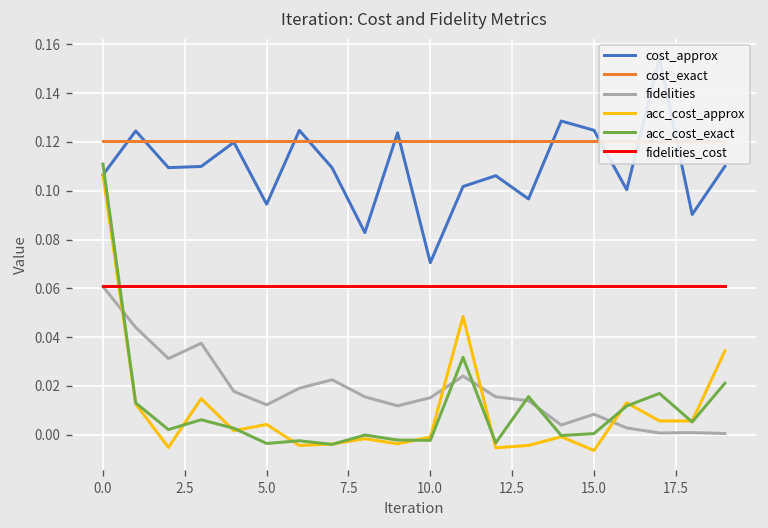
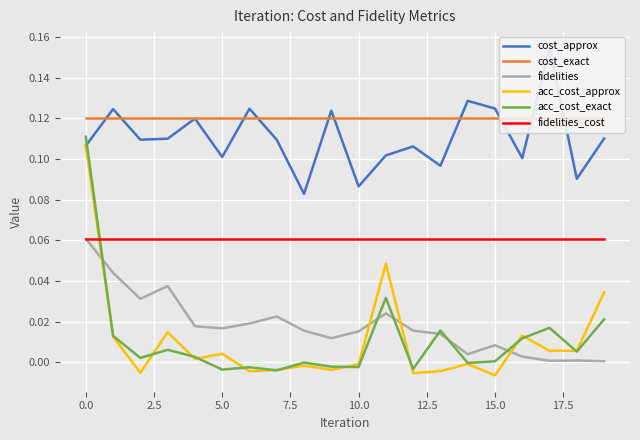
cost_approx, 5.0: 0.094 -> 0.101
fidelities, 5.0: 0.012 -> 0.017
cost_approx, 10.0: 0.071 -> 0.087
